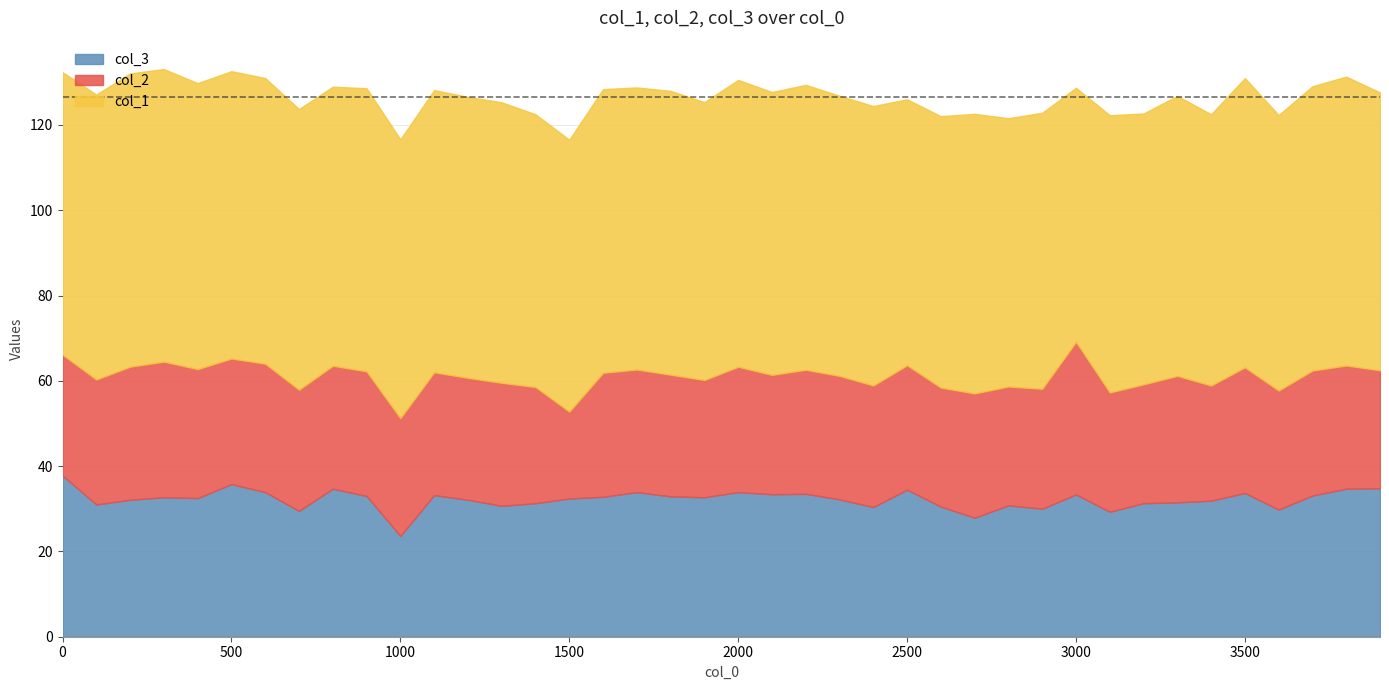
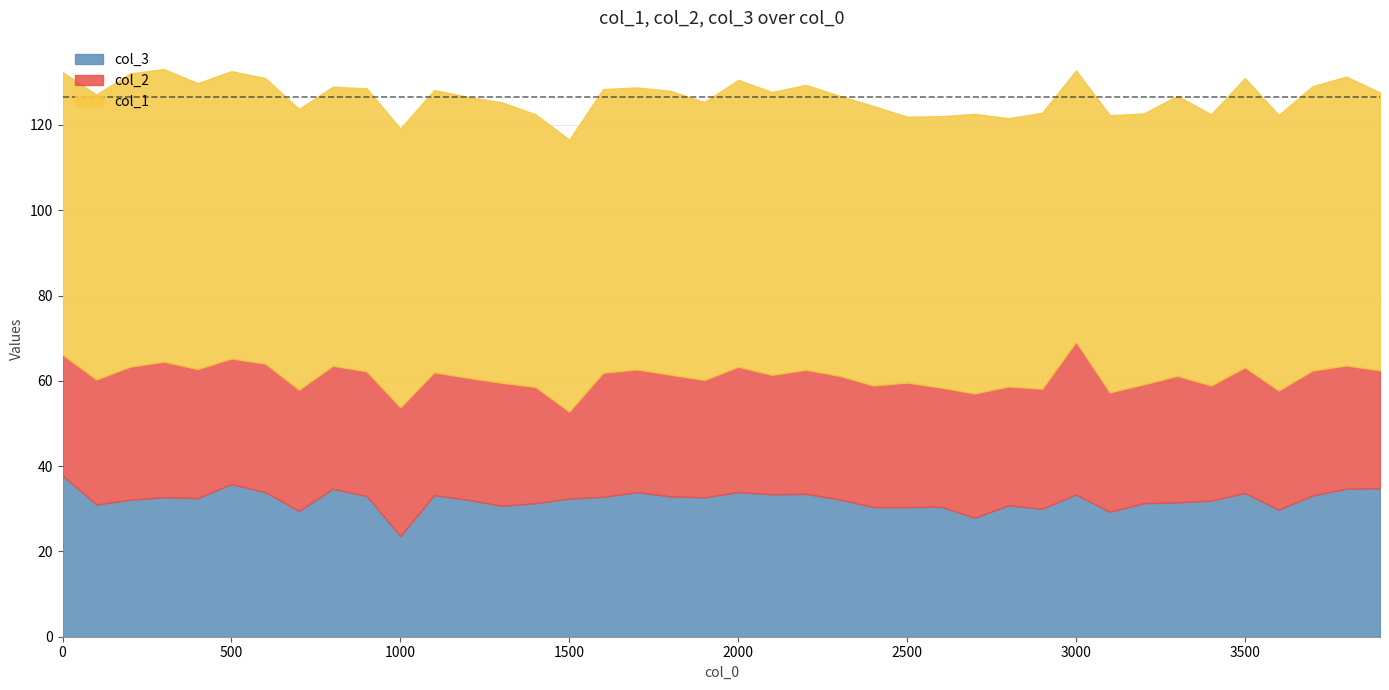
col_2, 1000: 28 -> 30
col_3, 2500: 34 -> 30
col_1, 3000: 60 -> 64
